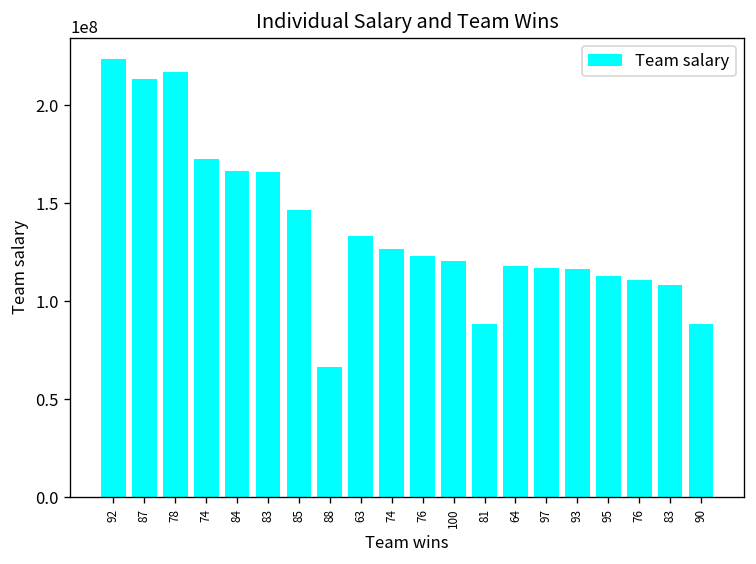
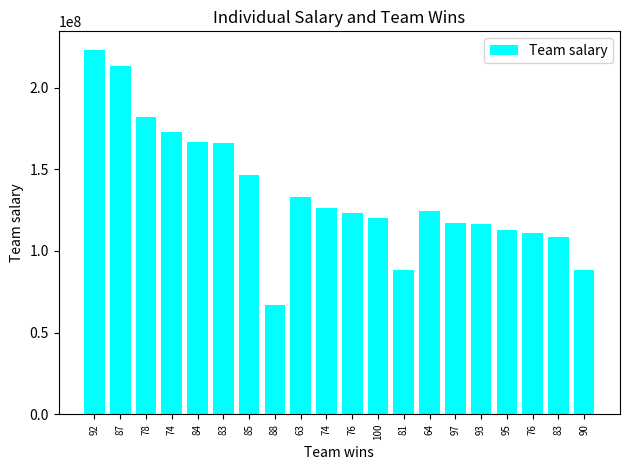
78: 217000000 -> 182000000
64: 118000000 -> 124000000
